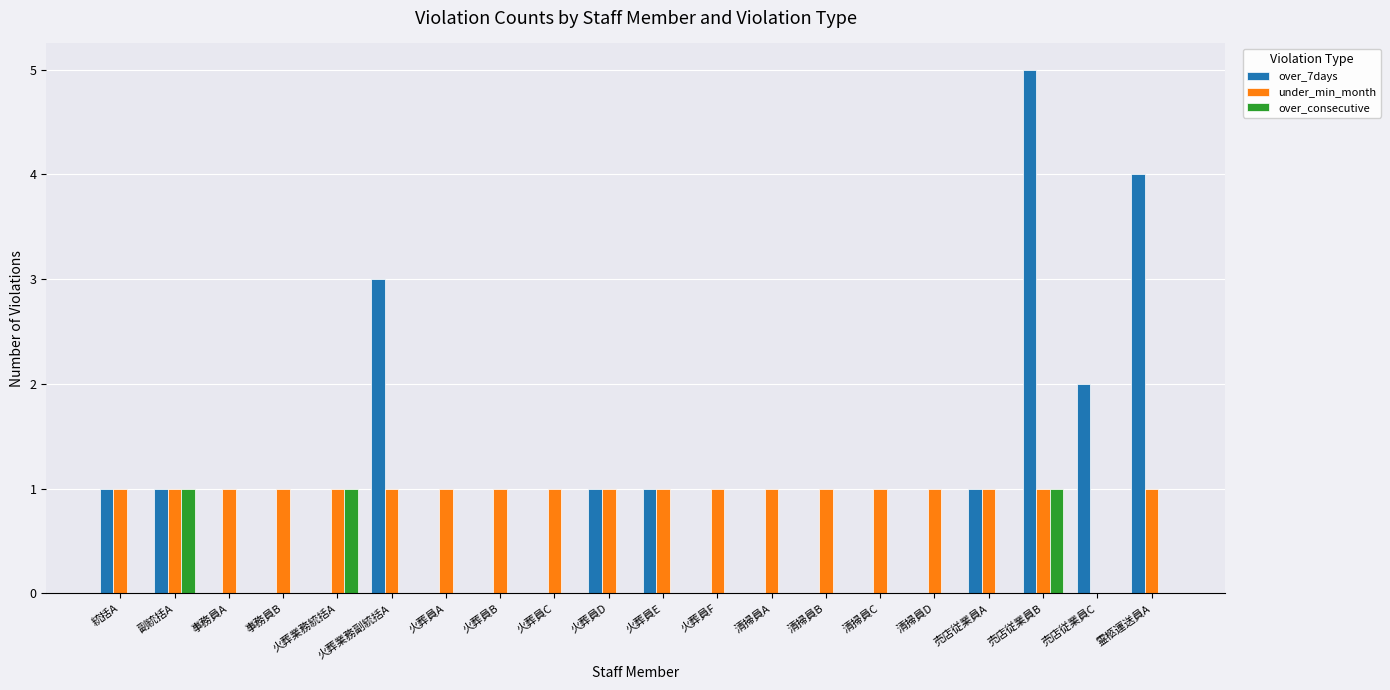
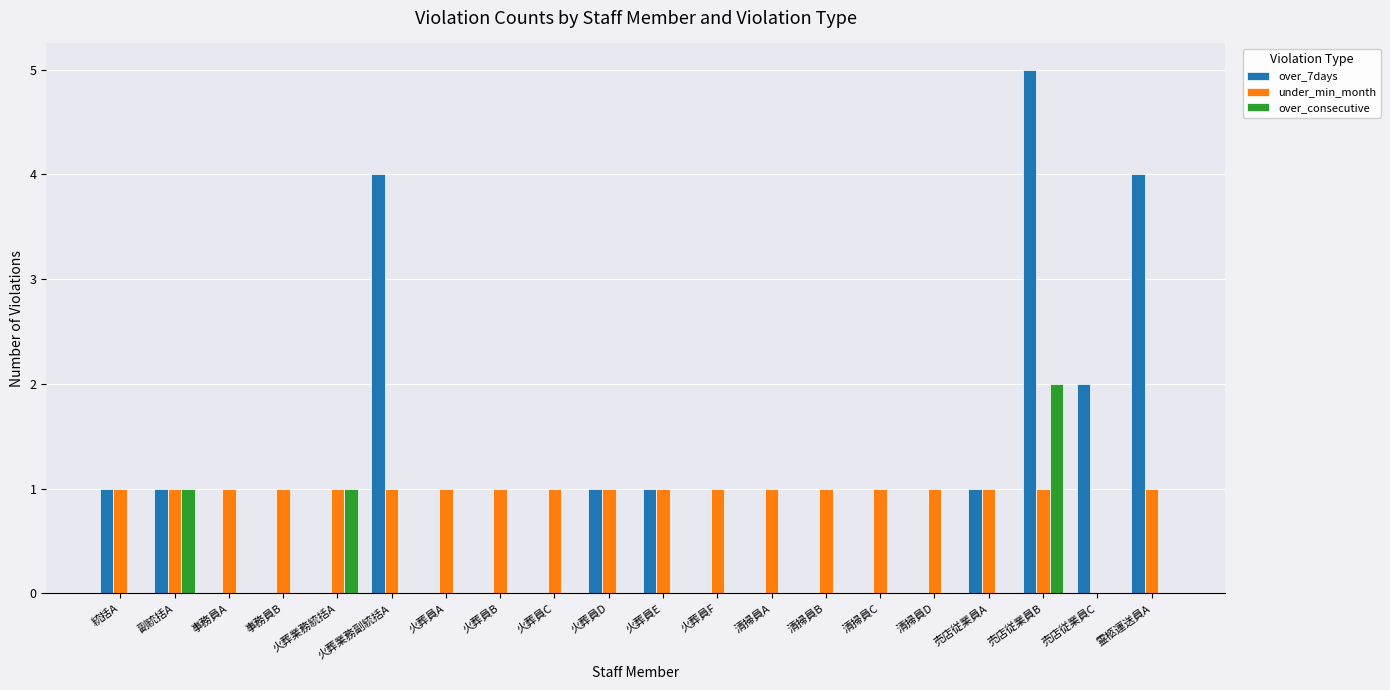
over_7days, 火葬業務副統括A: 3 -> 4
over_consecutive, 売店従業員B: 1 -> 2
